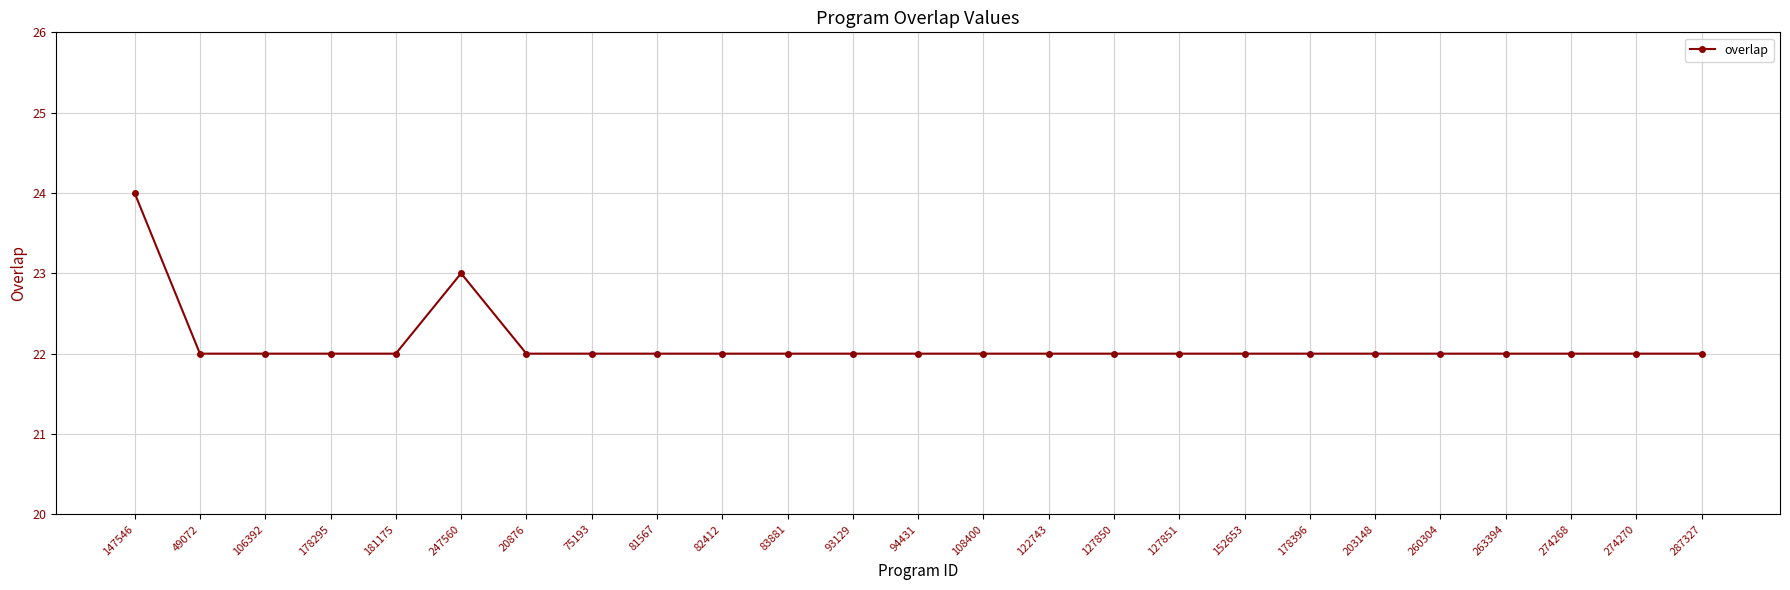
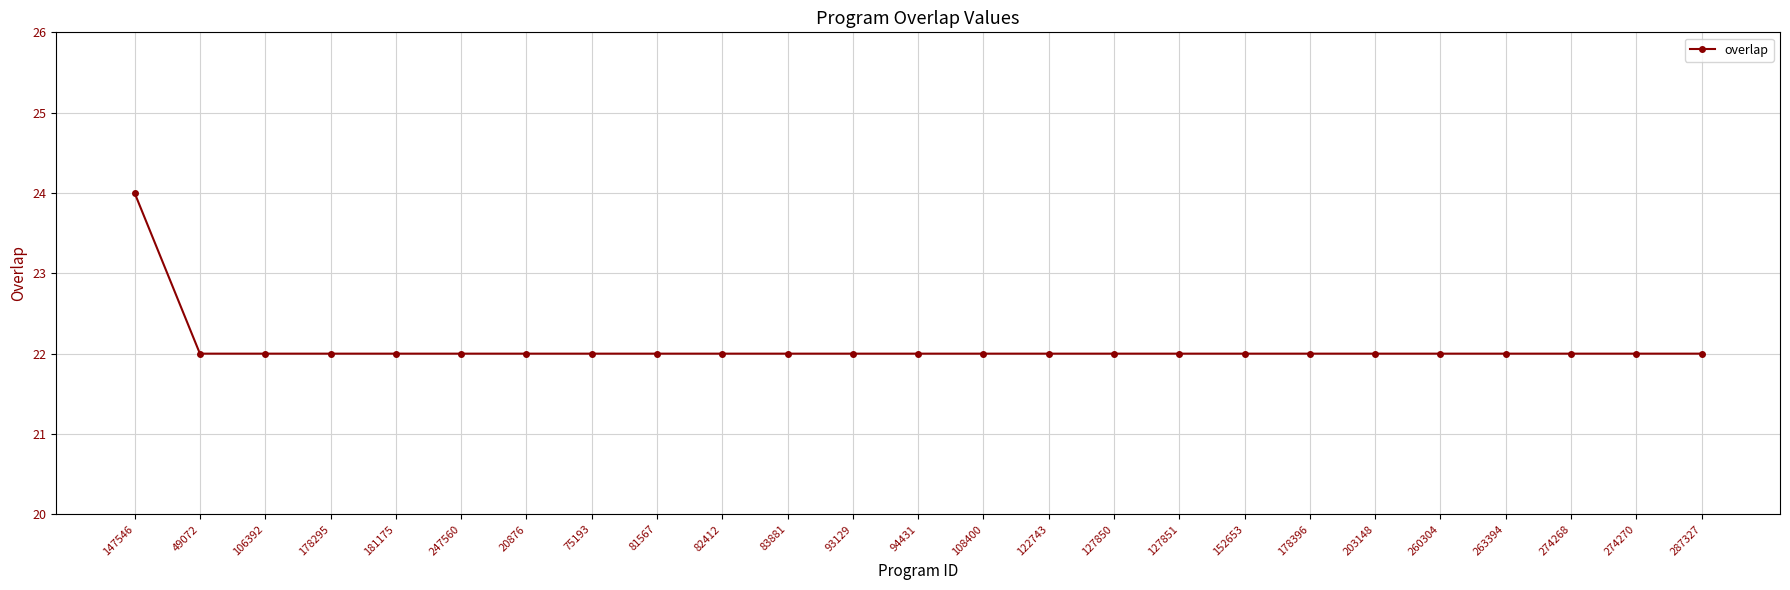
247560: 23 -> 22
